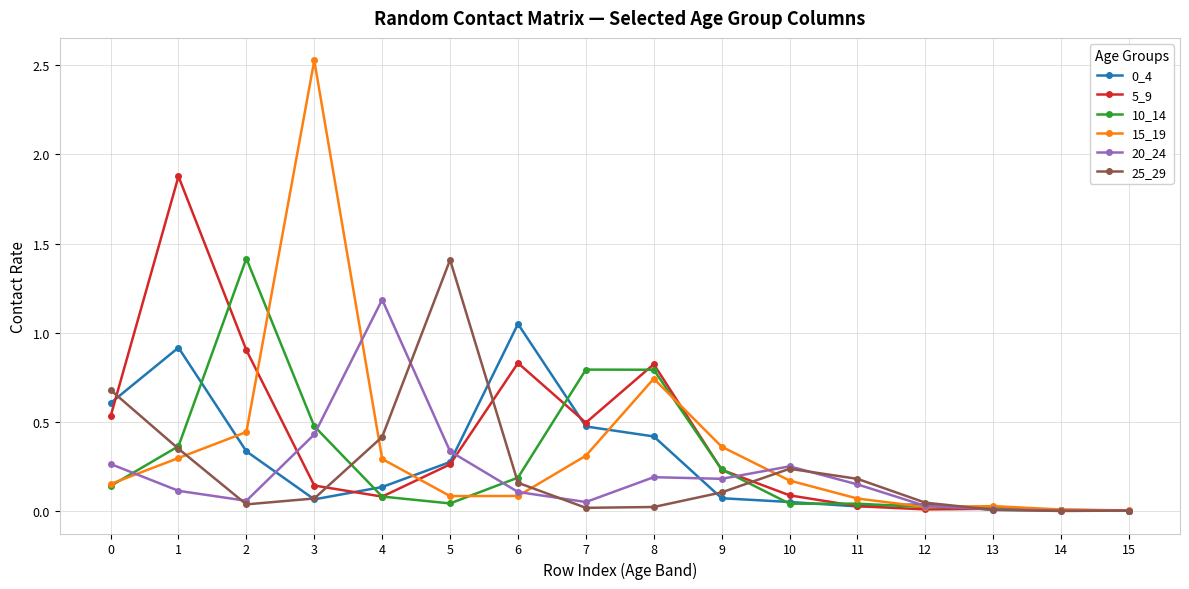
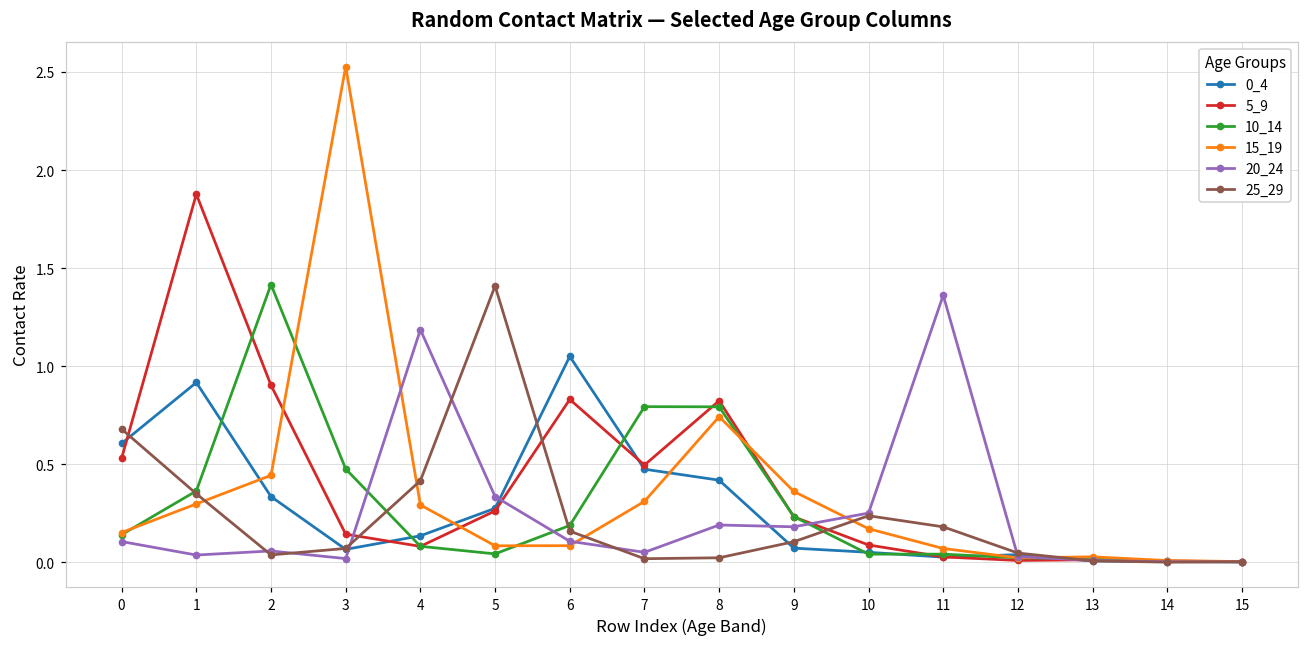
20_24, 0: 0.26 -> 0.11
20_24, 1: 0.11 -> 0.04
20_24, 3: 0.43 -> 0.02
20_24, 11: 0.15 -> 1.36
